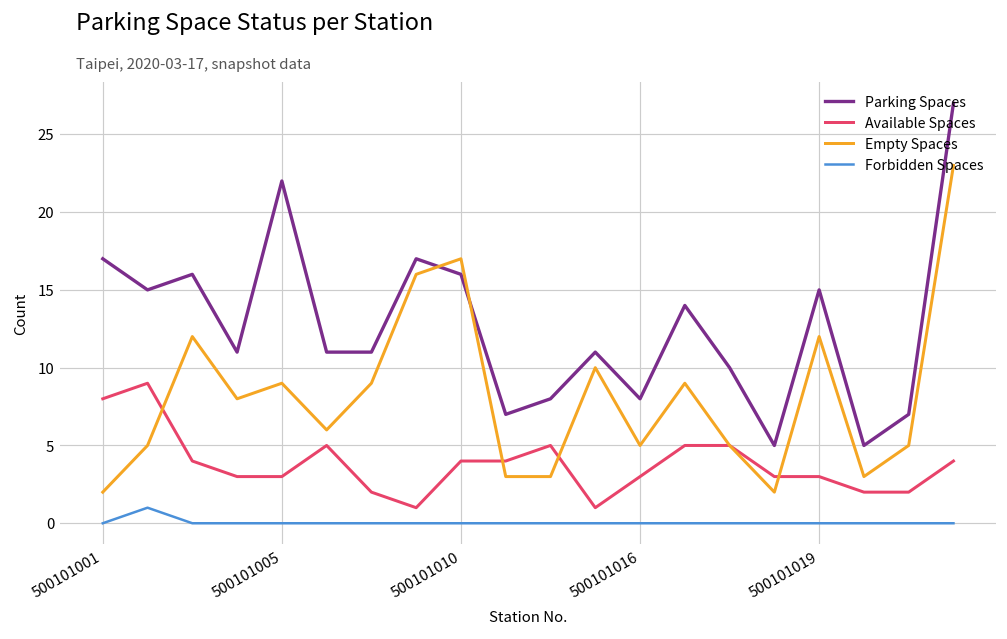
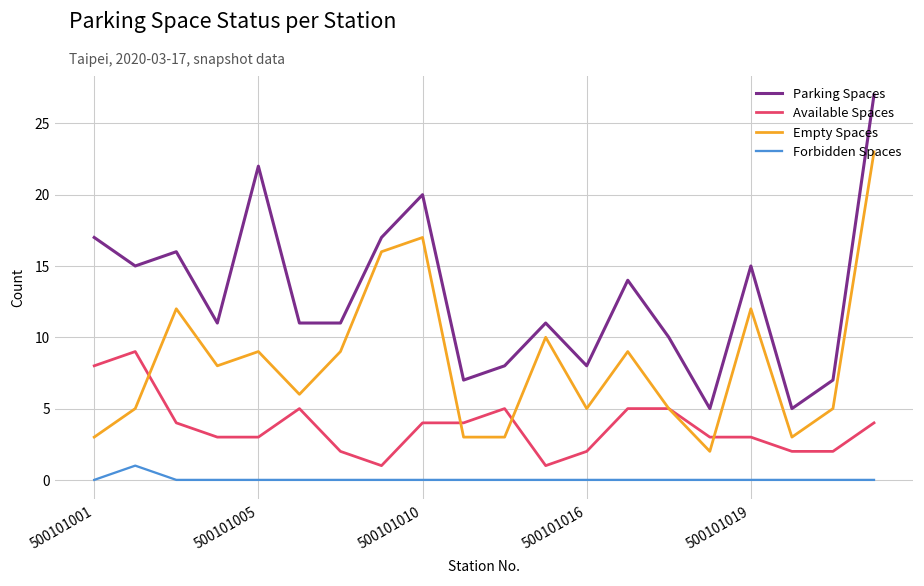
Empty Spaces, 500101001: 2 -> 3
Parking Spaces, 500101010: 16 -> 20
Available Spaces, 500101016: 3 -> 2
